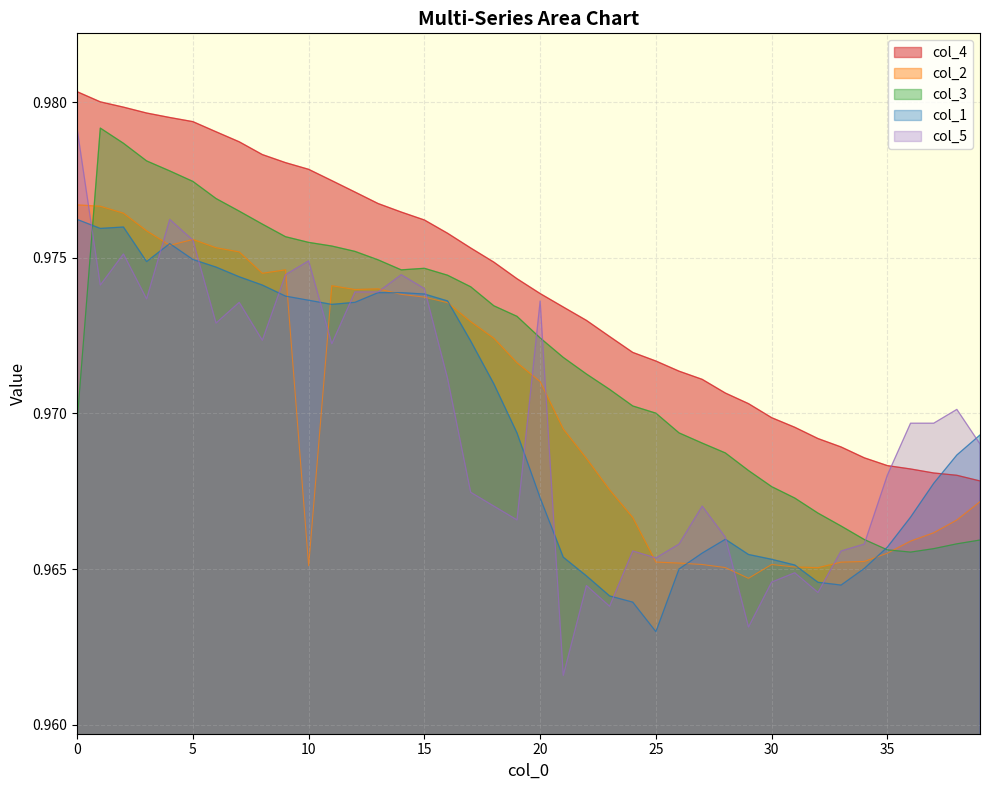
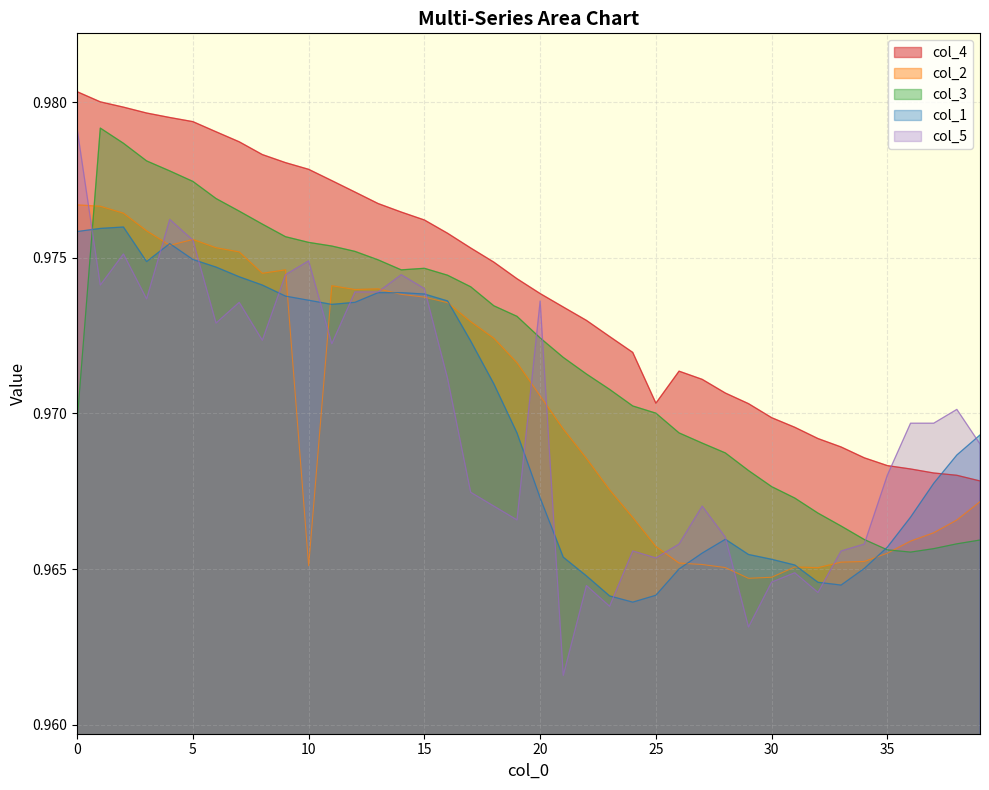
col_1, 0: 0.9762 -> 0.9758
col_2, 20: 0.9710 -> 0.9706
col_4, 25: 0.9717 -> 0.9703
col_2, 25: 0.9652 -> 0.9657
col_1, 25: 0.9630 -> 0.9642
col_2, 30: 0.9651 -> 0.9647
